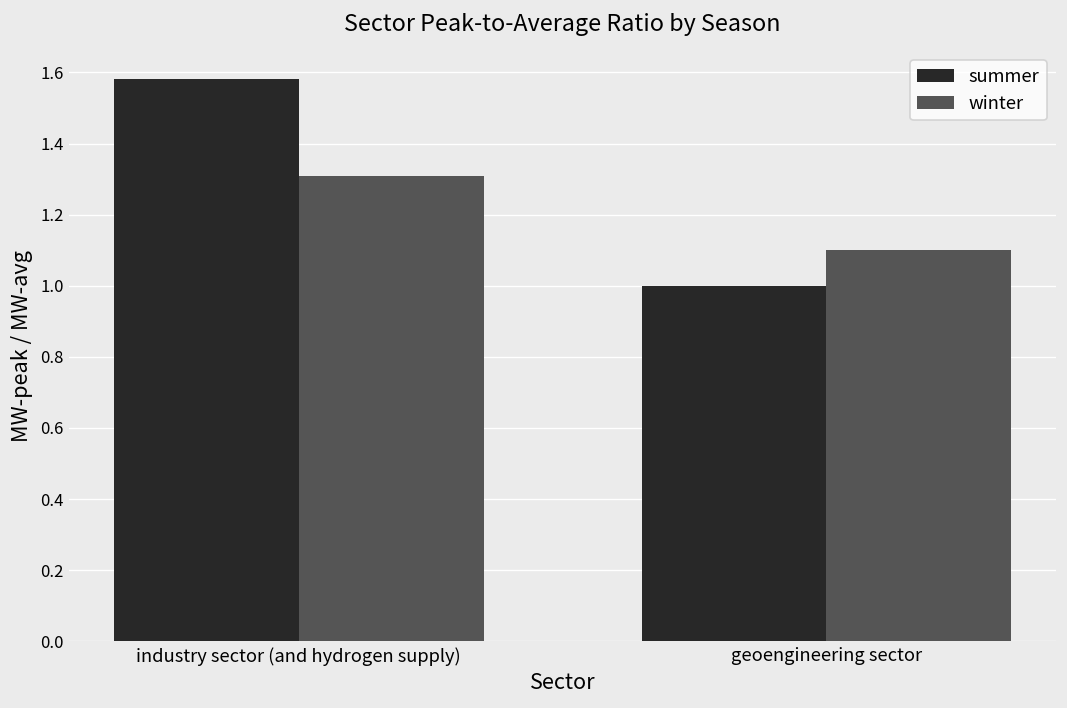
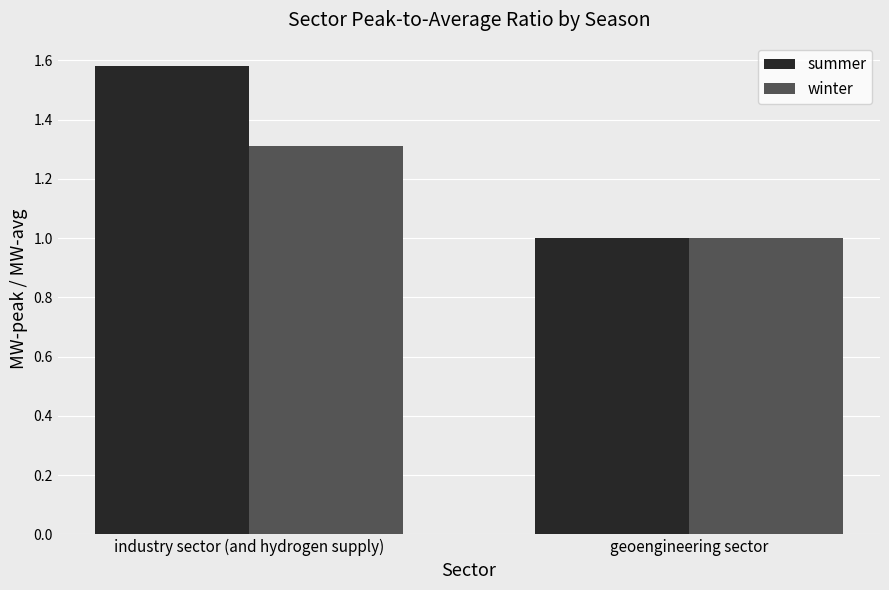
winter, geoengineering sector: 1.1 -> 1.0
